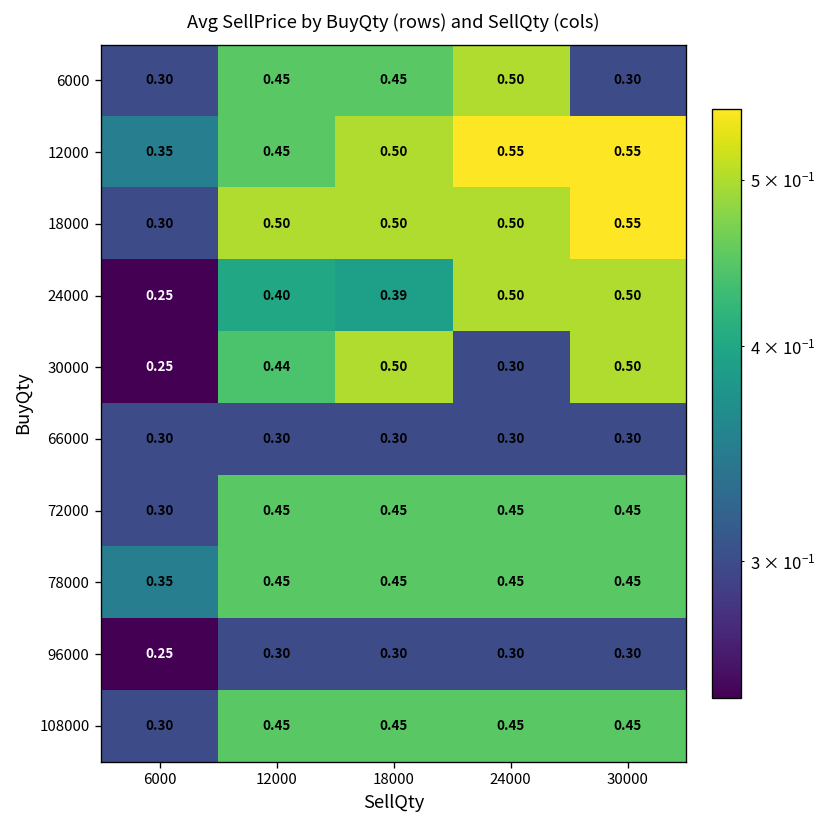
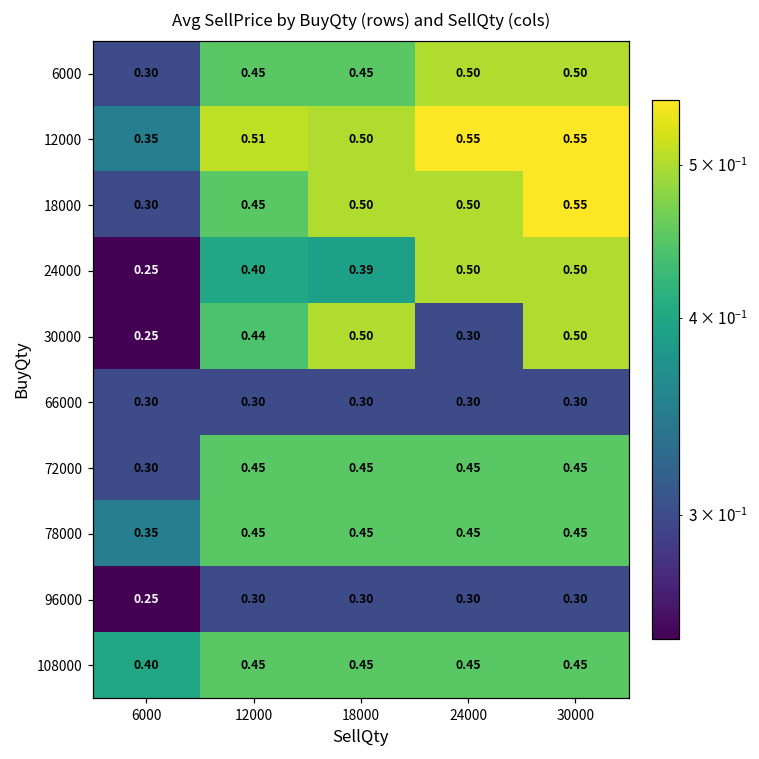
6000, 30000: 0.30 -> 0.50
12000, 12000: 0.45 -> 0.51
18000, 12000: 0.50 -> 0.45
108000, 6000: 0.30 -> 0.40
